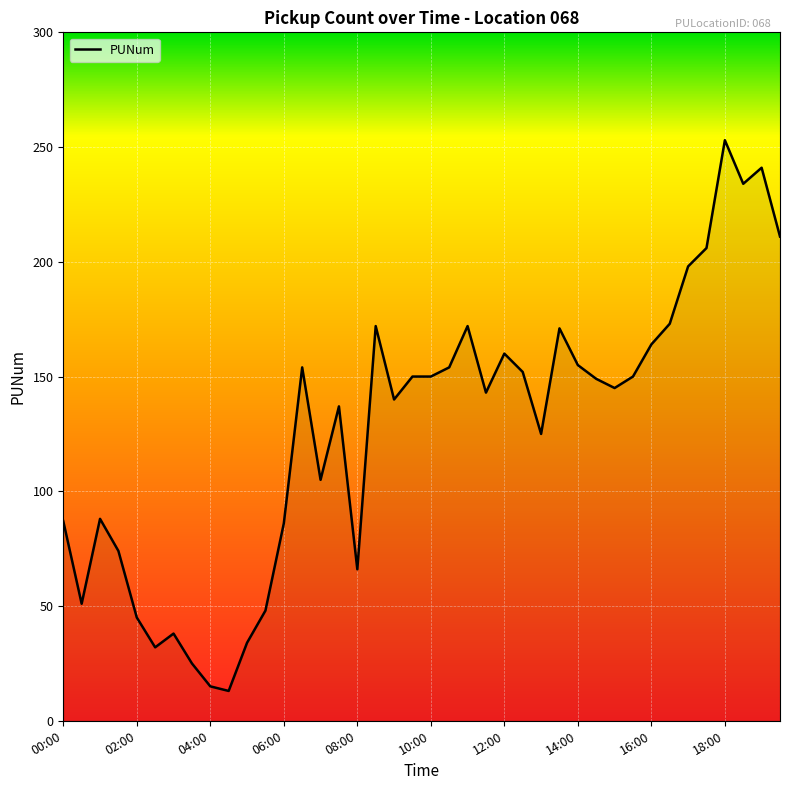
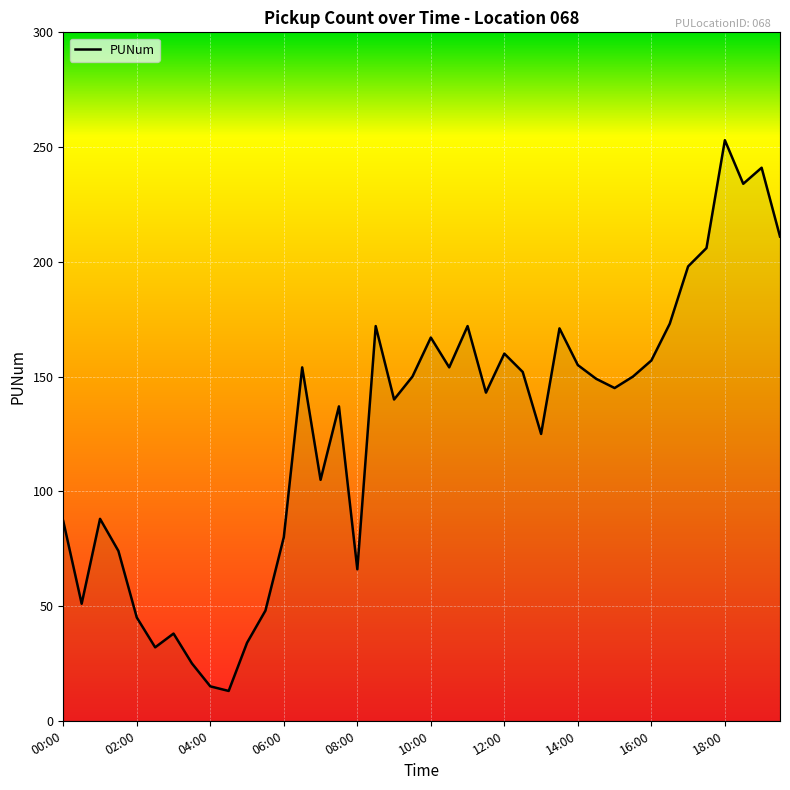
06:00: 86 -> 80
10:00: 150 -> 167
16:00: 164 -> 157
